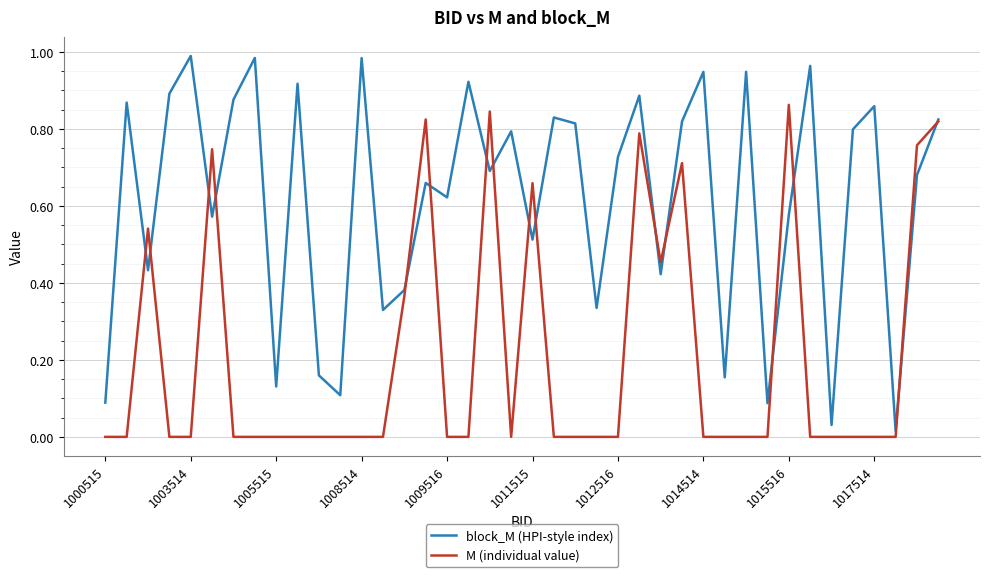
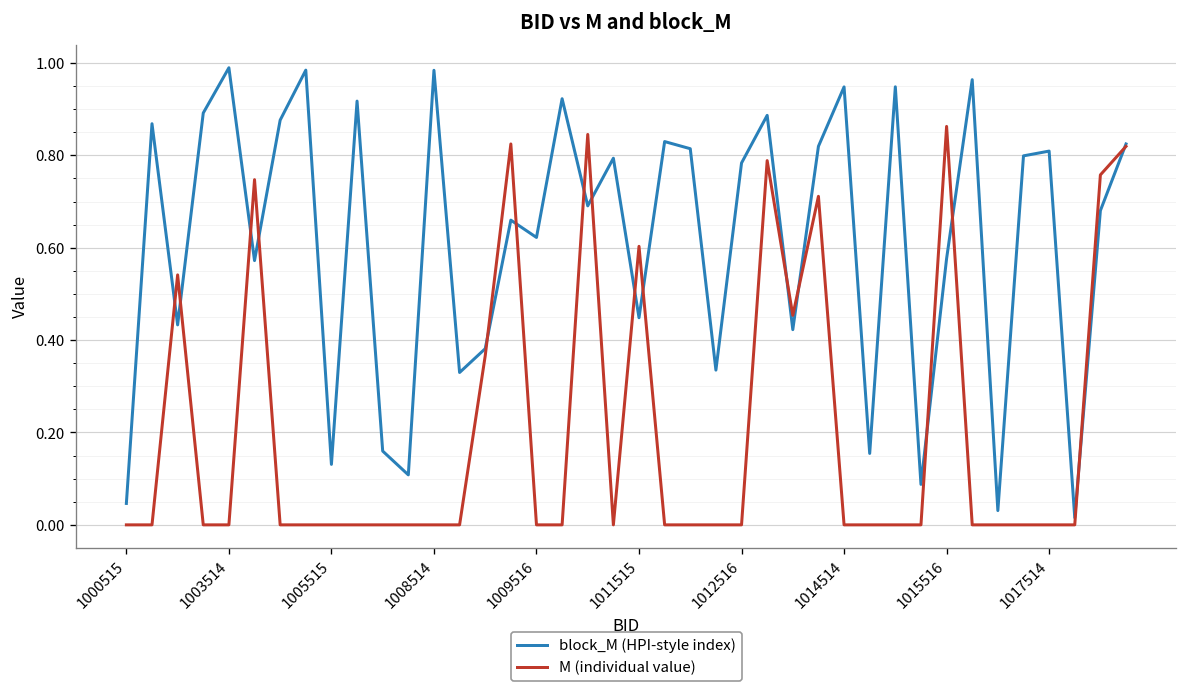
block_M (HPI-style index), 1000515: 0.09 -> 0.05
block_M (HPI-style index), 1011515: 0.51 -> 0.45
M (individual value), 1011515: 0.66 -> 0.60
block_M (HPI-style index), 1012516: 0.73 -> 0.78
block_M (HPI-style index), 1017514: 0.86 -> 0.81
